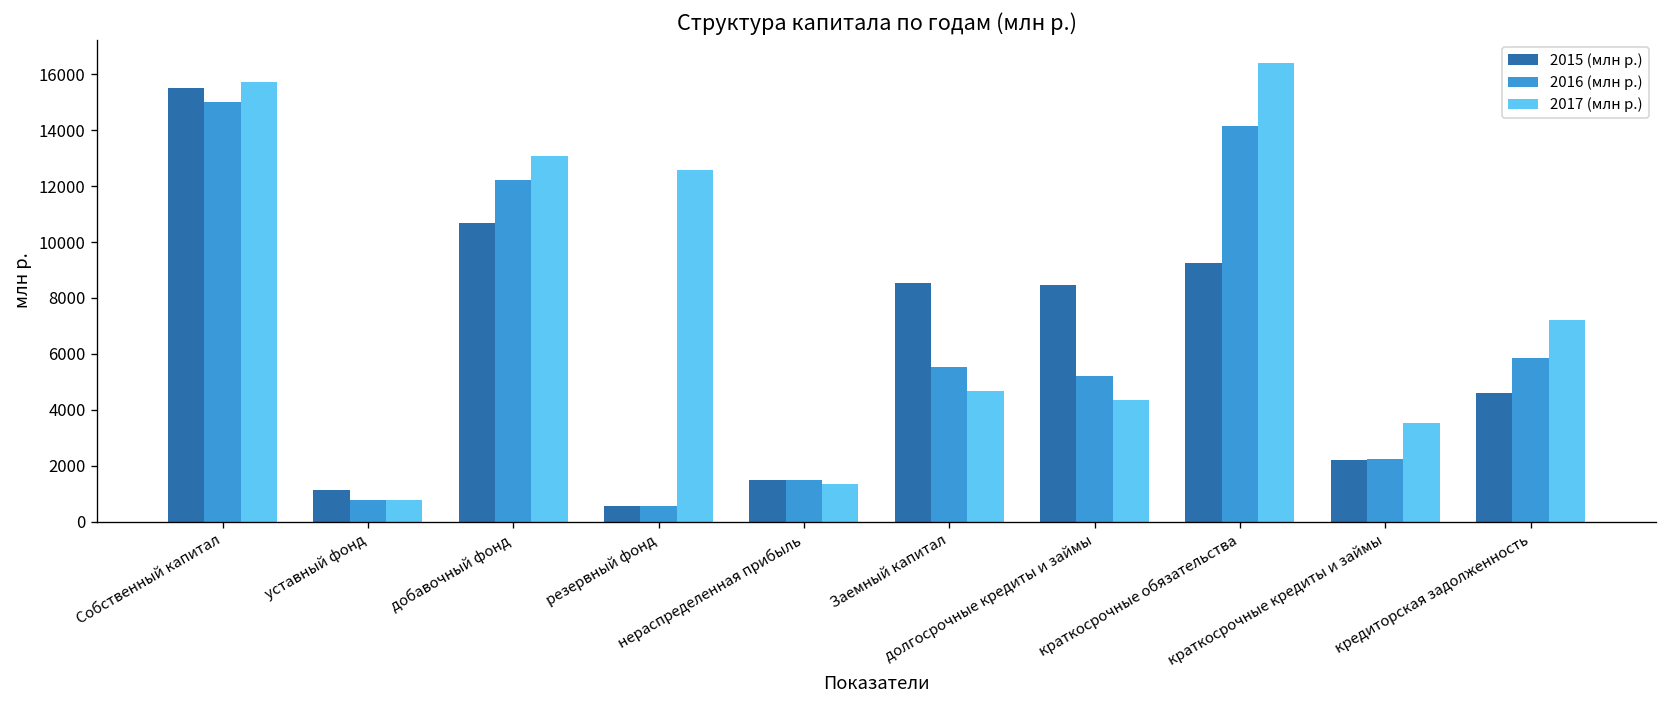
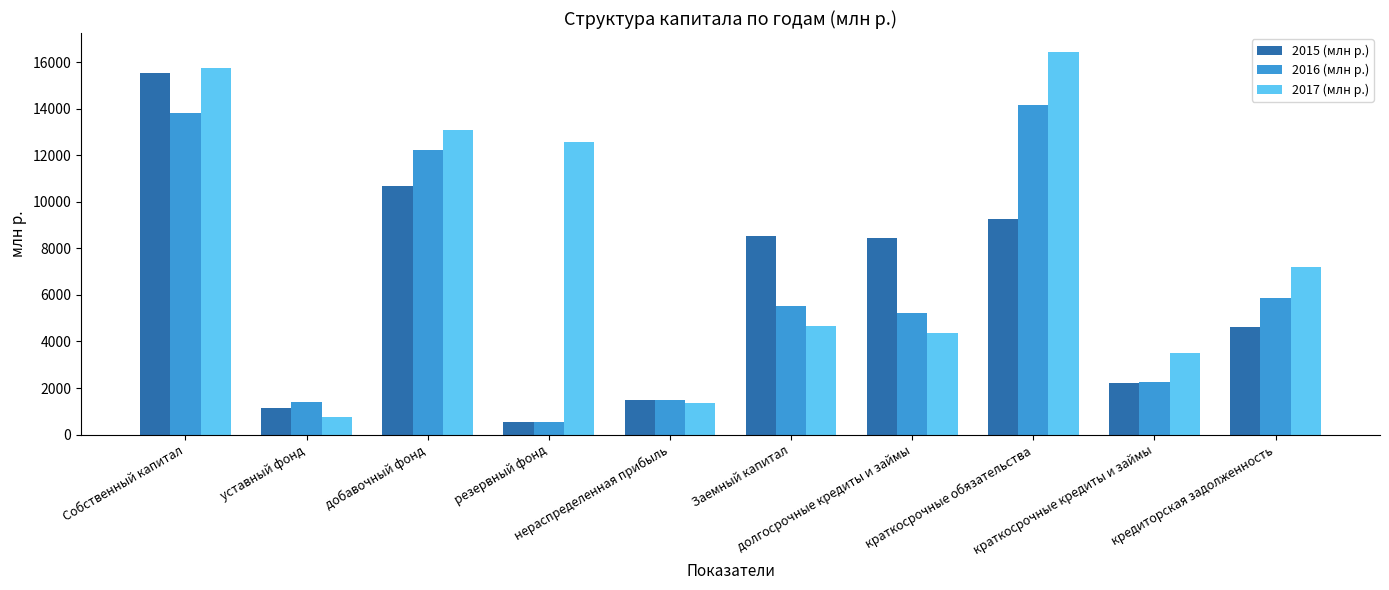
2016 (млн р.), Собственный капитал: 15000 -> 13800
2016 (млн р.), уставный фонд: 800 -> 1400
